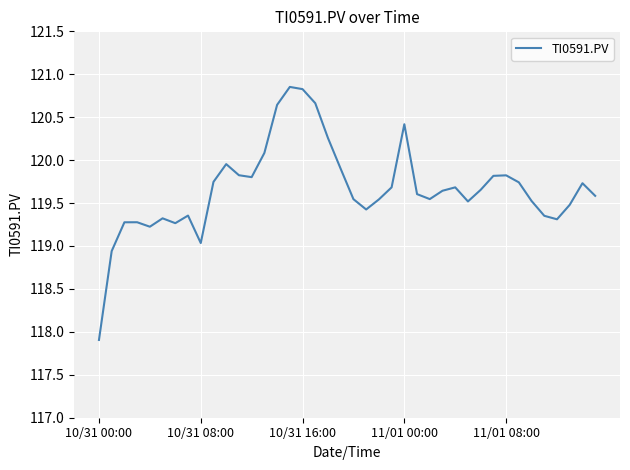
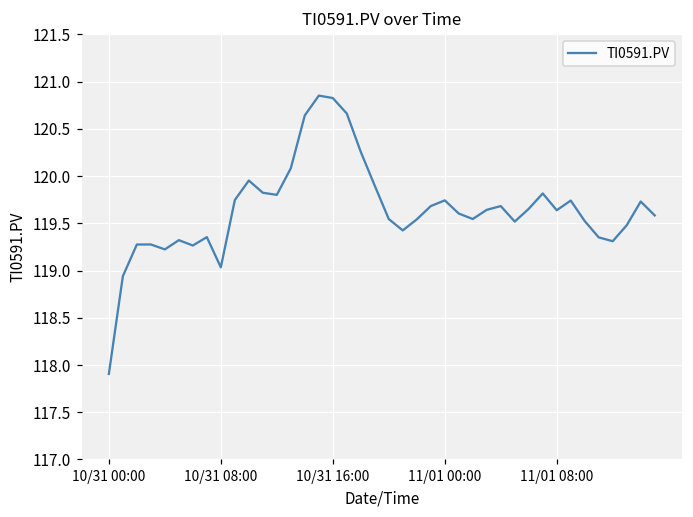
11/01 00:00: 120.4 -> 119.7
11/01 08:00: 119.8 -> 119.6
